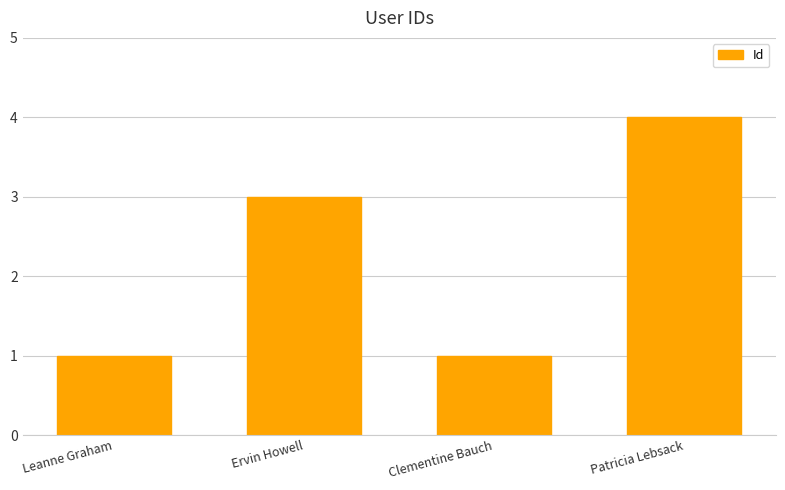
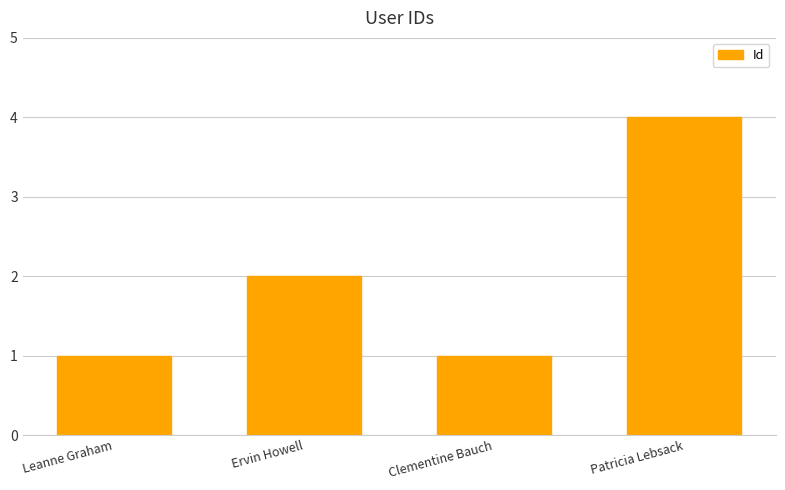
Ervin Howell: 3 -> 2
